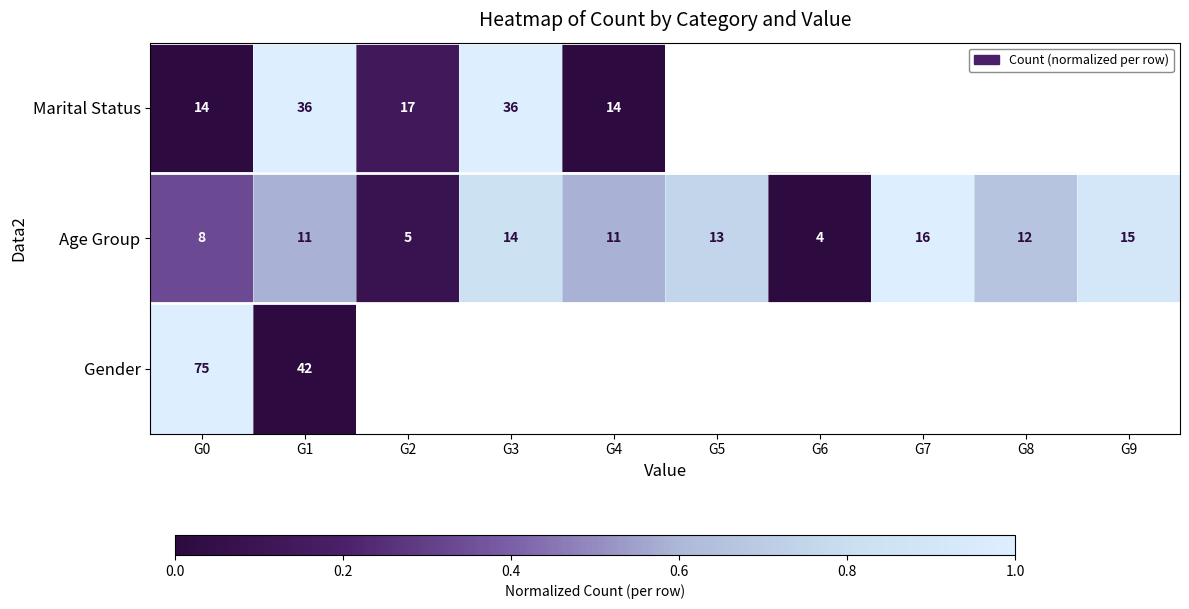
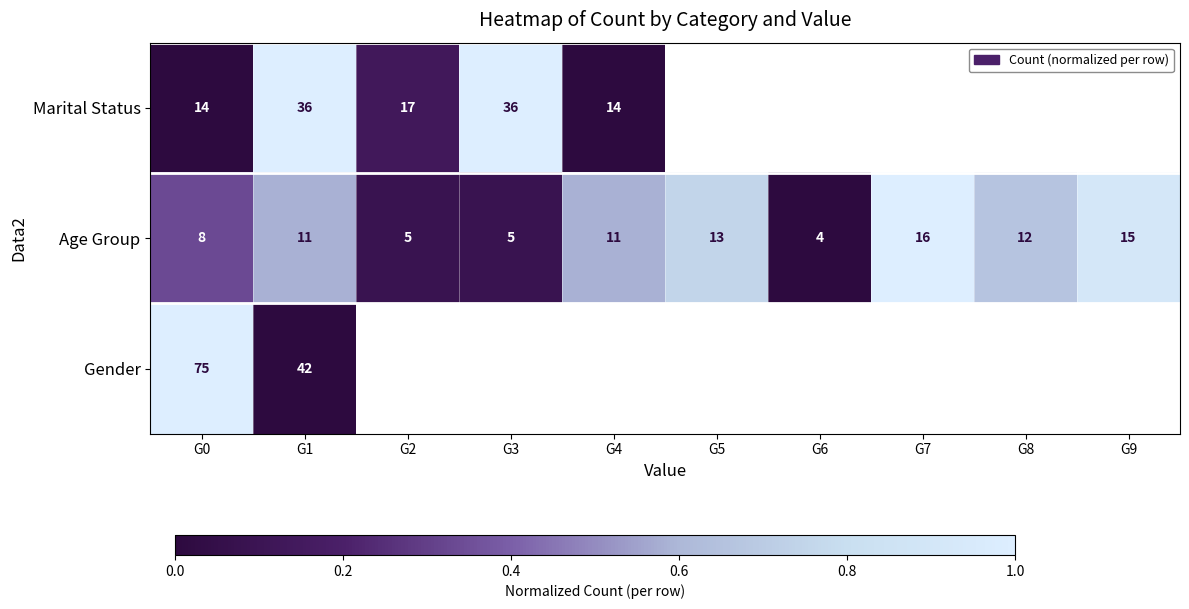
Age Group, G3: 14 -> 5
